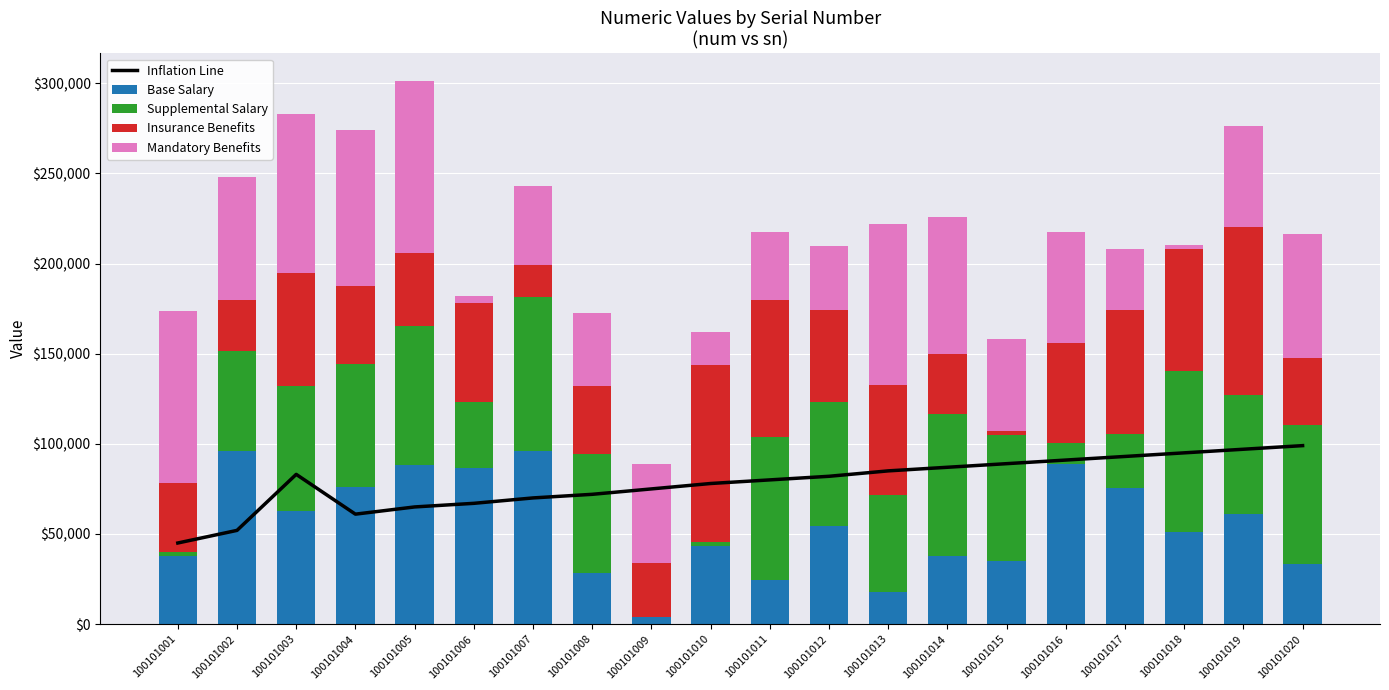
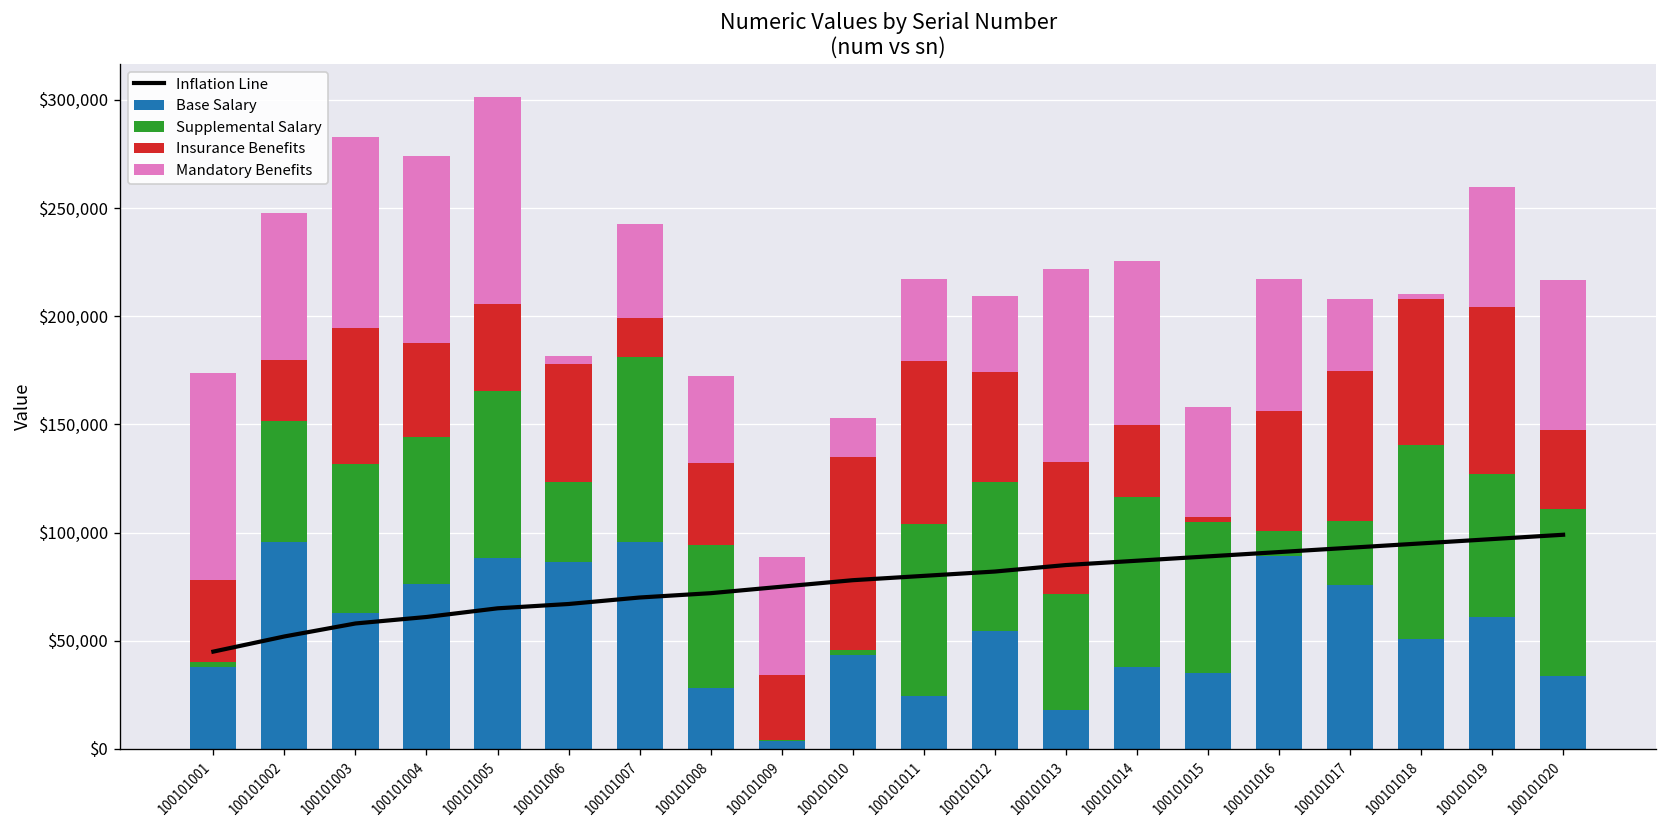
Inflation Line, 100101003: $83,000 -> $58,000
Insurance Benefits, 100101010: $98,000 -> $89,000
Insurance Benefits, 100101019: $94,000 -> $77,000
